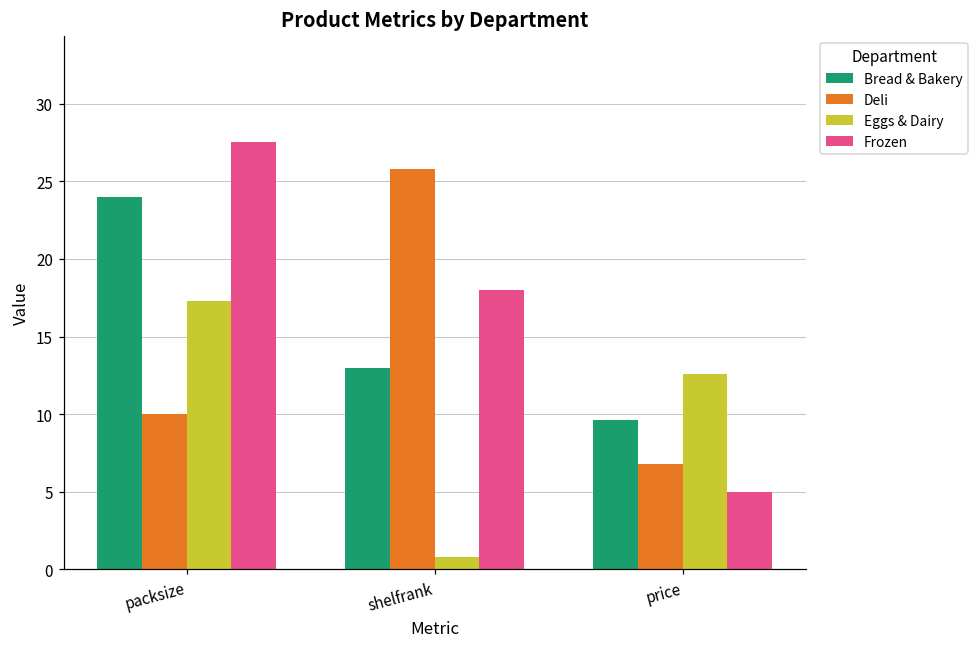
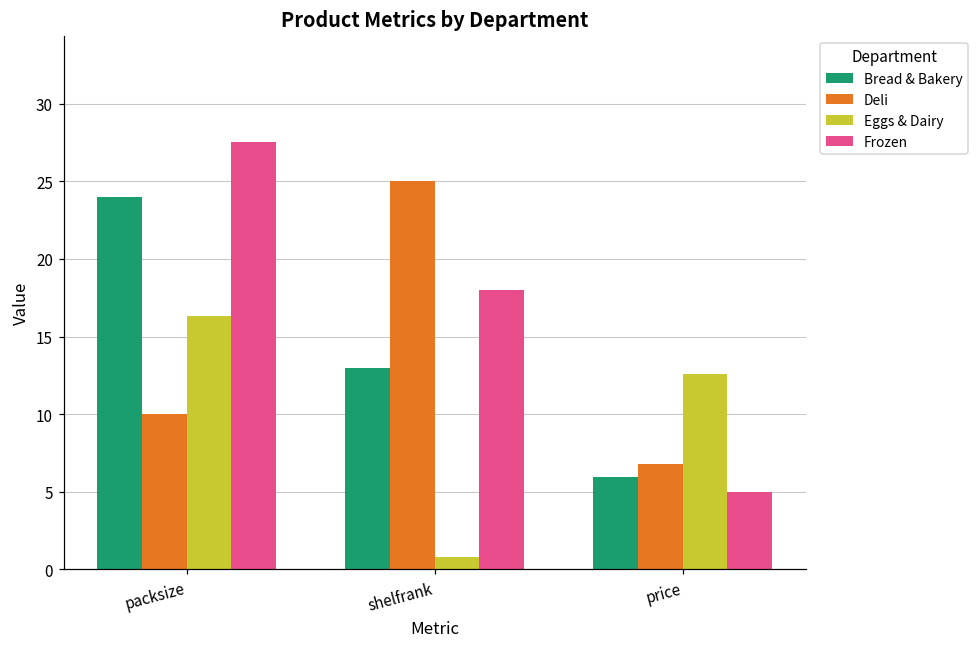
Eggs & Dairy, packsize: 17.3 -> 16.3
Deli, shelfrank: 25.8 -> 25.0
Bread & Bakery, price: 9.6 -> 5.9
